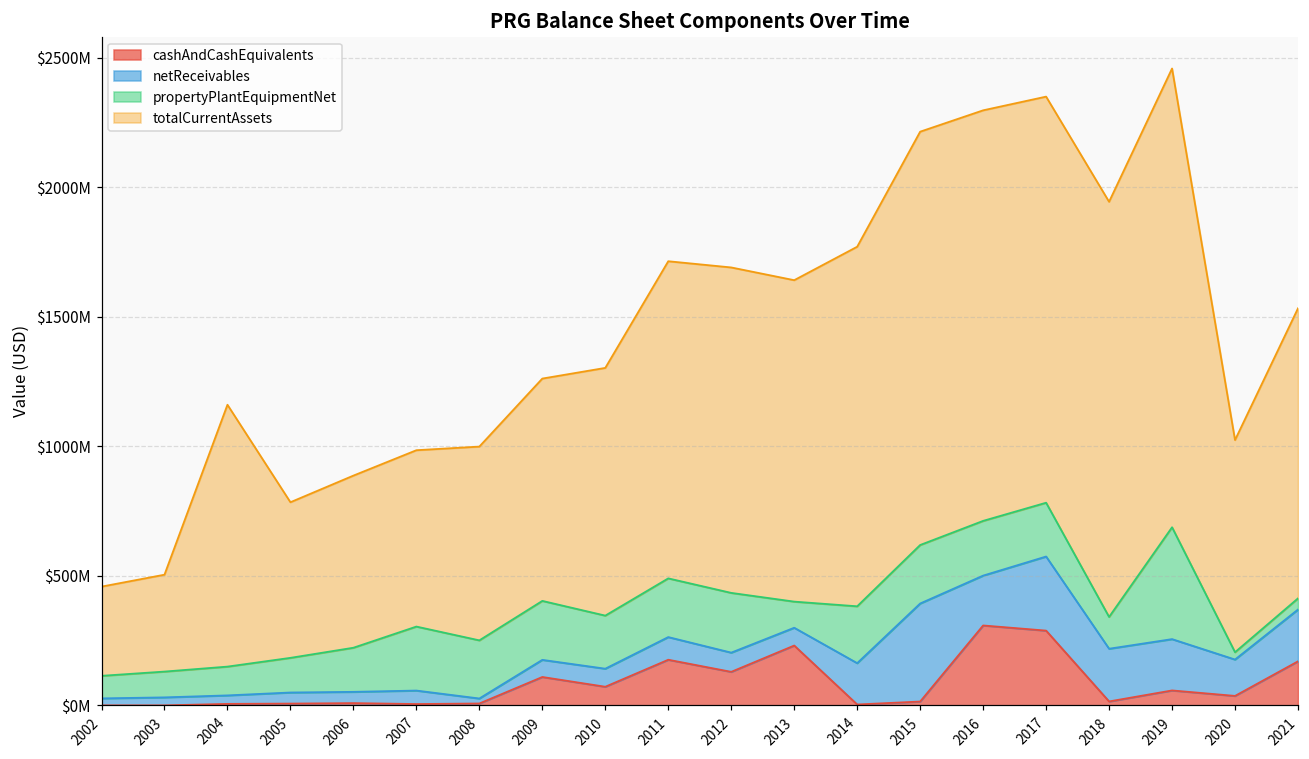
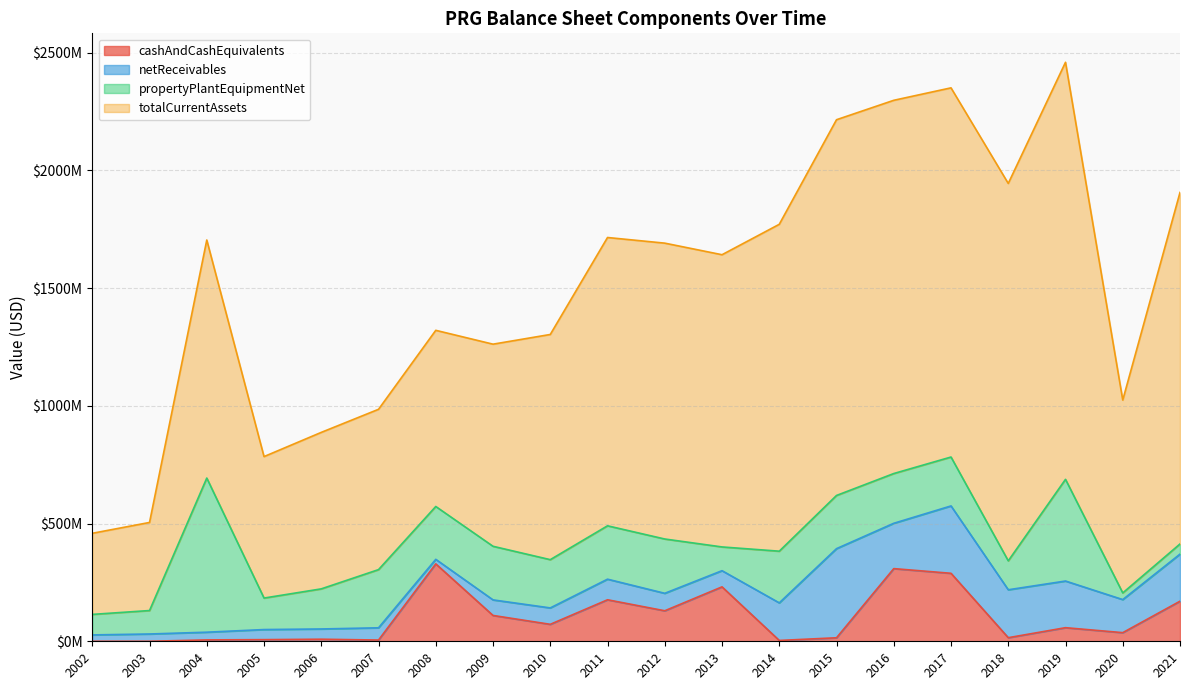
propertyPlantEquipmentNet, 2004: $110000000 -> $650000000
cashAndCashEquivalents, 2008: $10000000 -> $330000000
totalCurrentAssets, 2021: $1120000000 -> $1490000000
